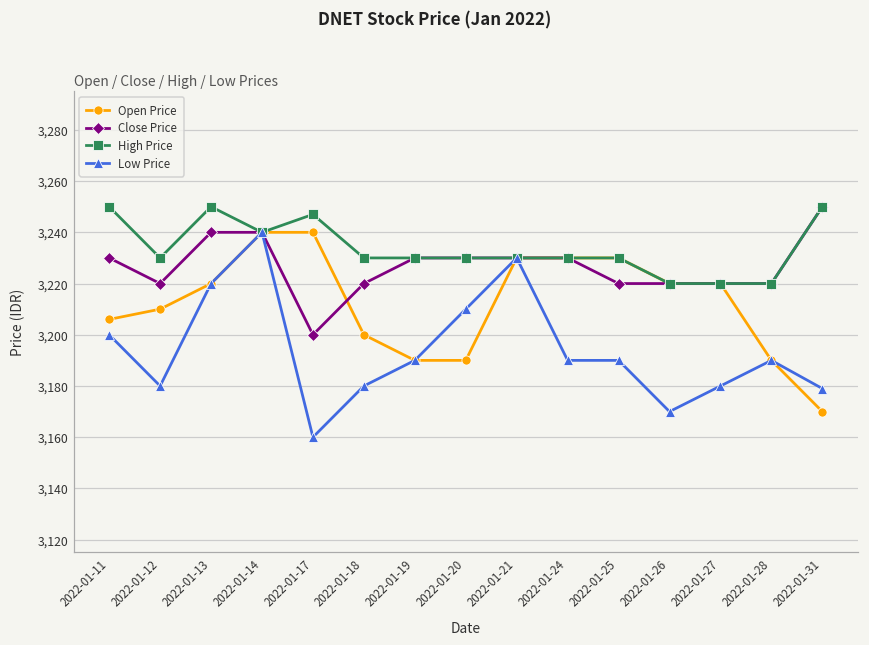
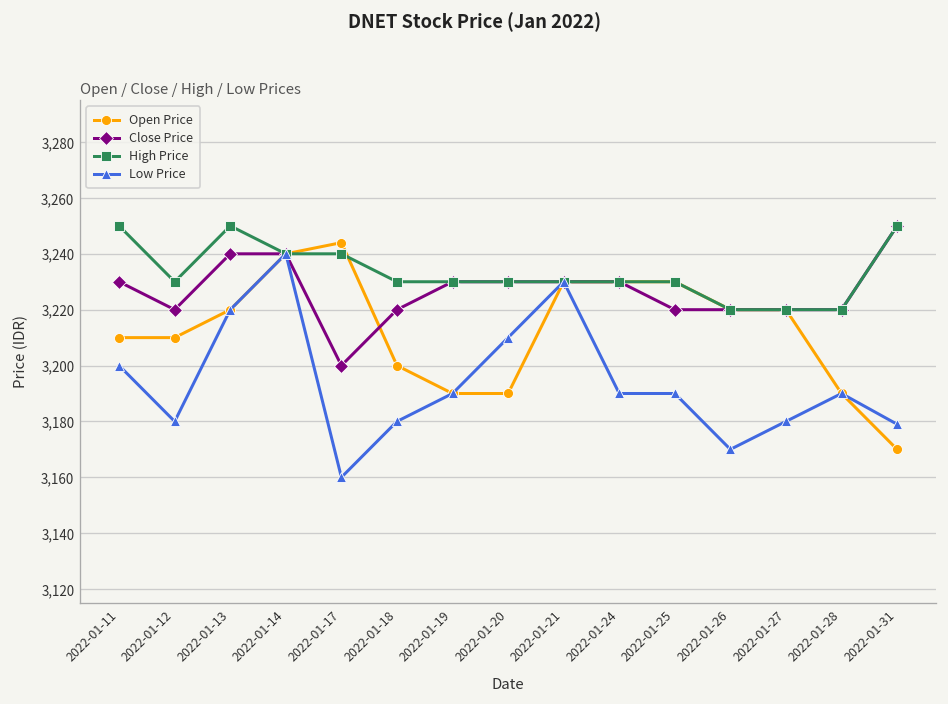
Open Price, 2022-01-11: 3,206 -> 3,210
Open Price, 2022-01-17: 3,240 -> 3,244
High Price, 2022-01-17: 3,247 -> 3,240
